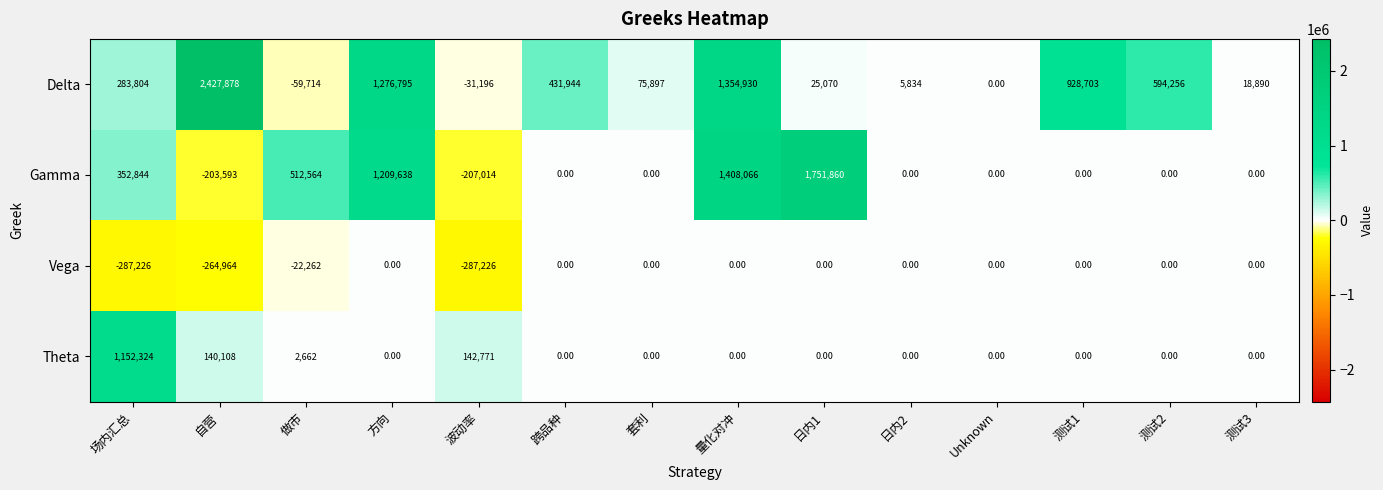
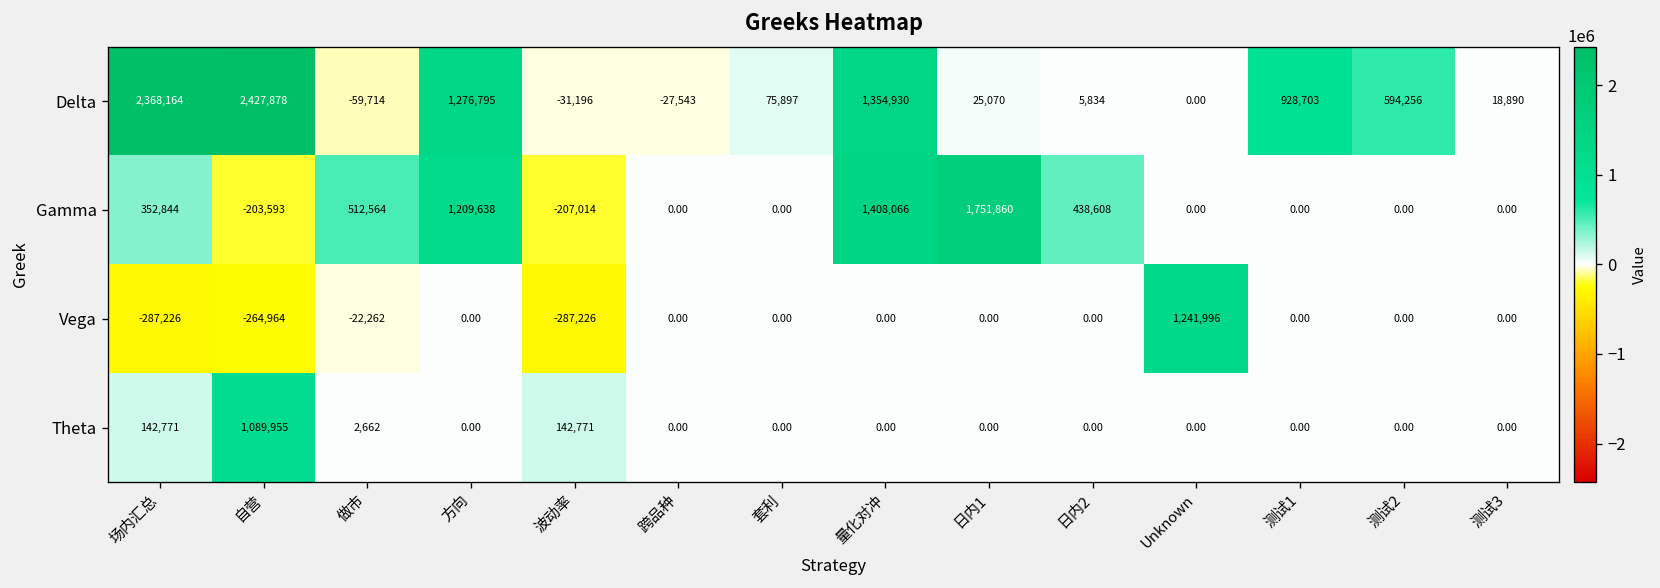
Delta, 场内汇总: 283,804 -> 2,368,164
Delta, 跨品种: 431,944 -> -27,543
Gamma, 日内2: 0.00 -> 438,608
Vega, Unknown: 0.00 -> 1,241,996
Theta, 场内汇总: 1,152,324 -> 142,771
Theta, 自营: 140,108 -> 1,089,955
